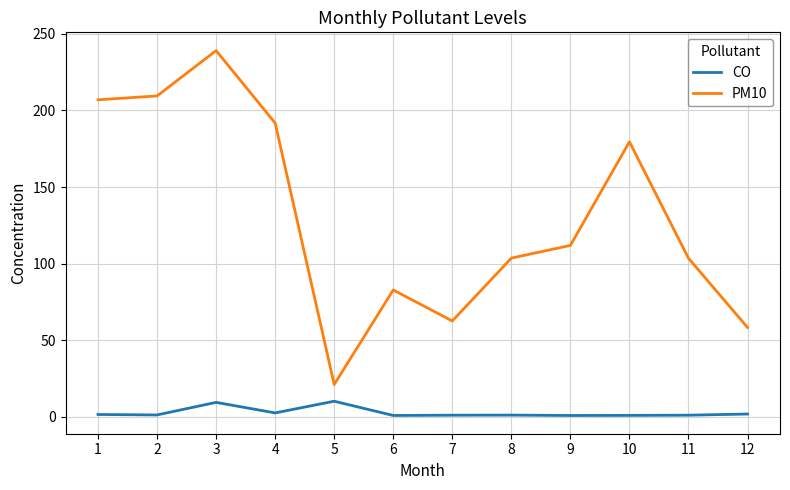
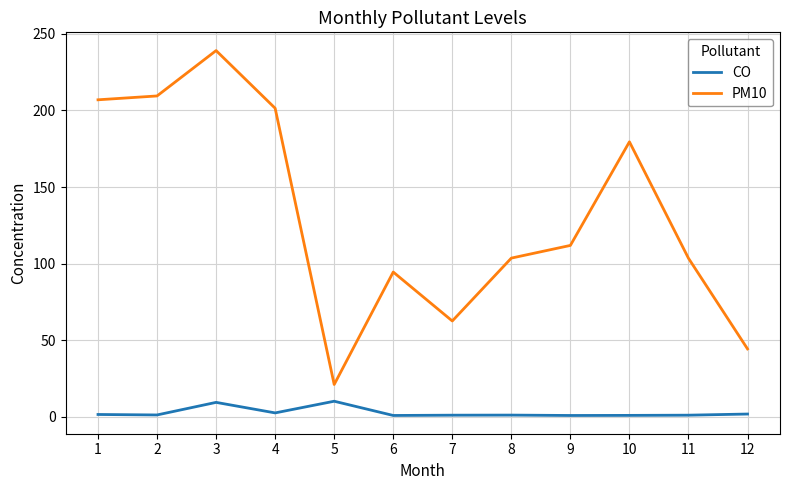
PM10, 4: 192 -> 201
PM10, 6: 83 -> 95
PM10, 12: 58 -> 44
